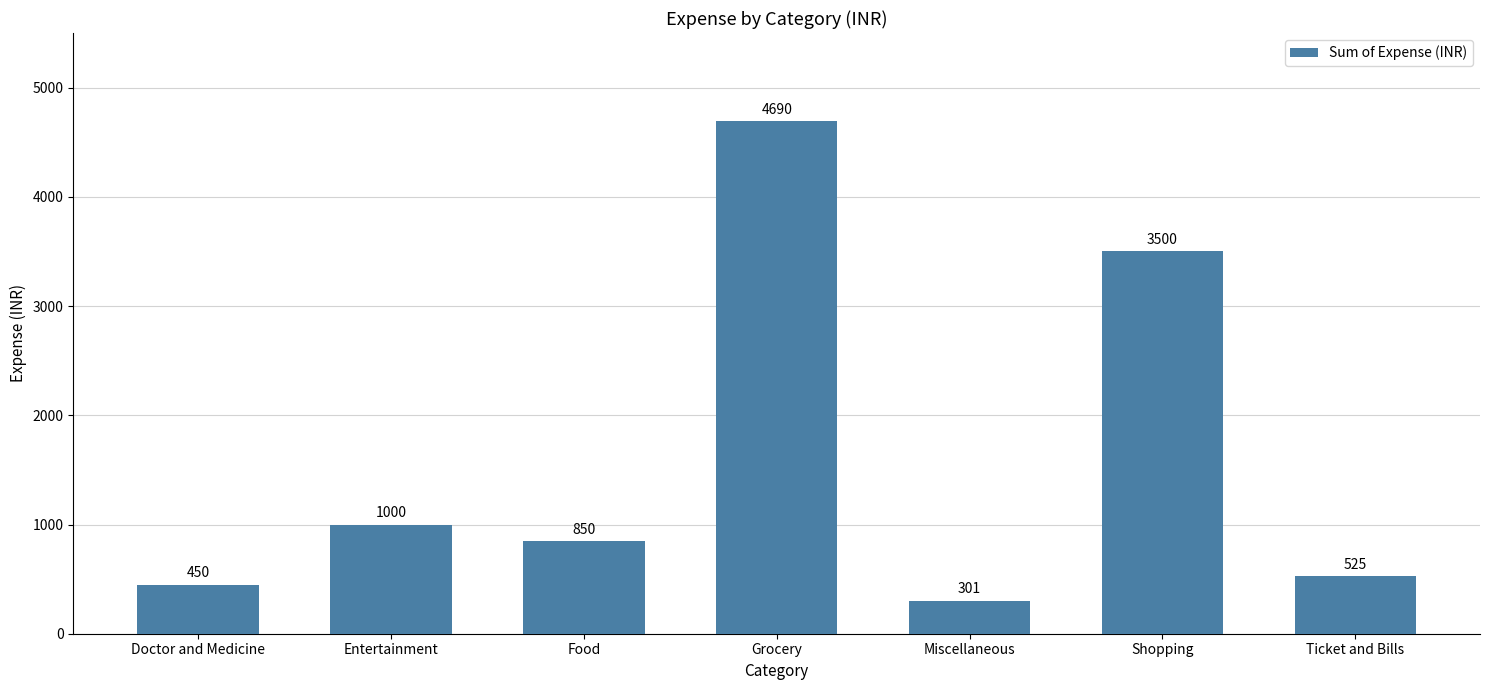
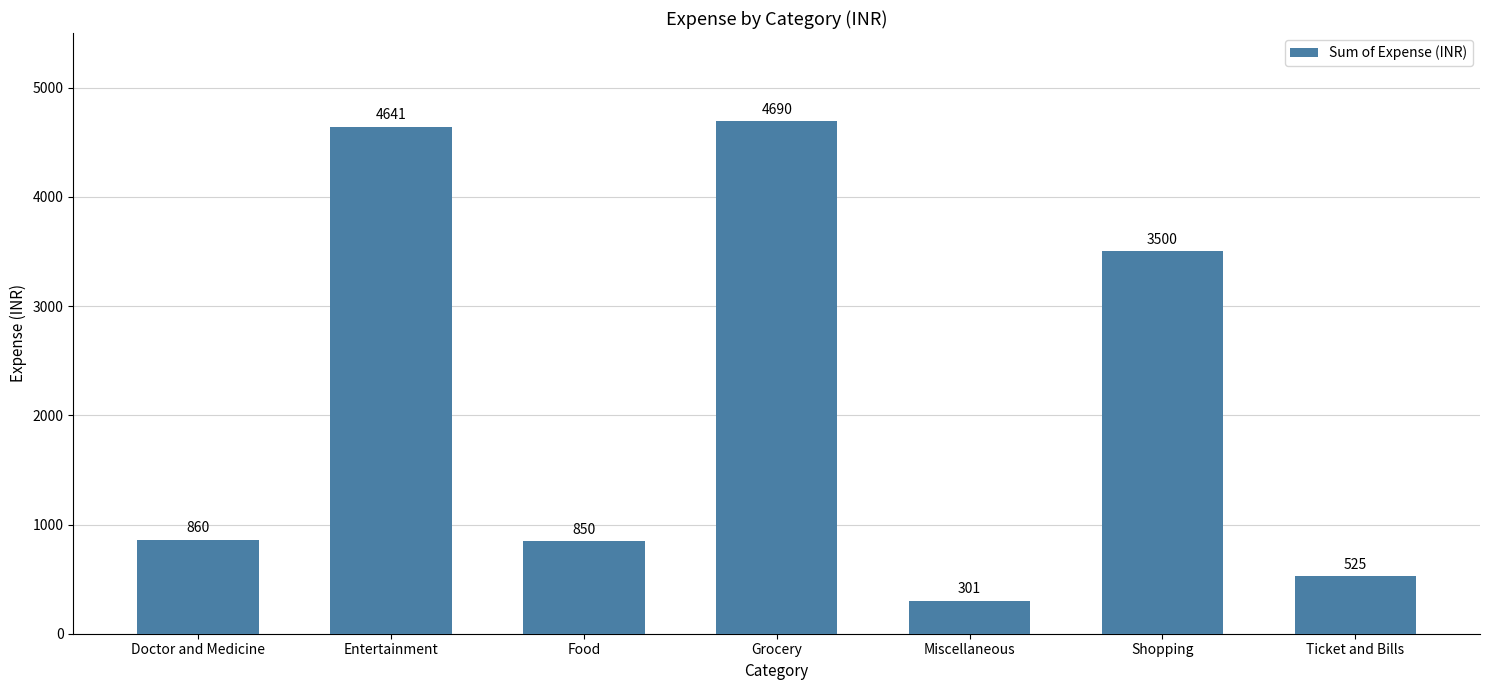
Doctor and Medicine: 450 -> 860
Entertainment: 1000 -> 4641
